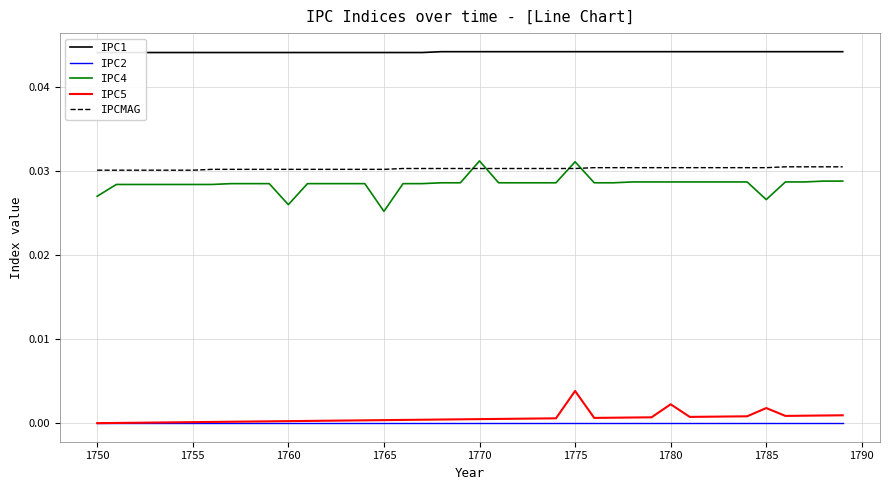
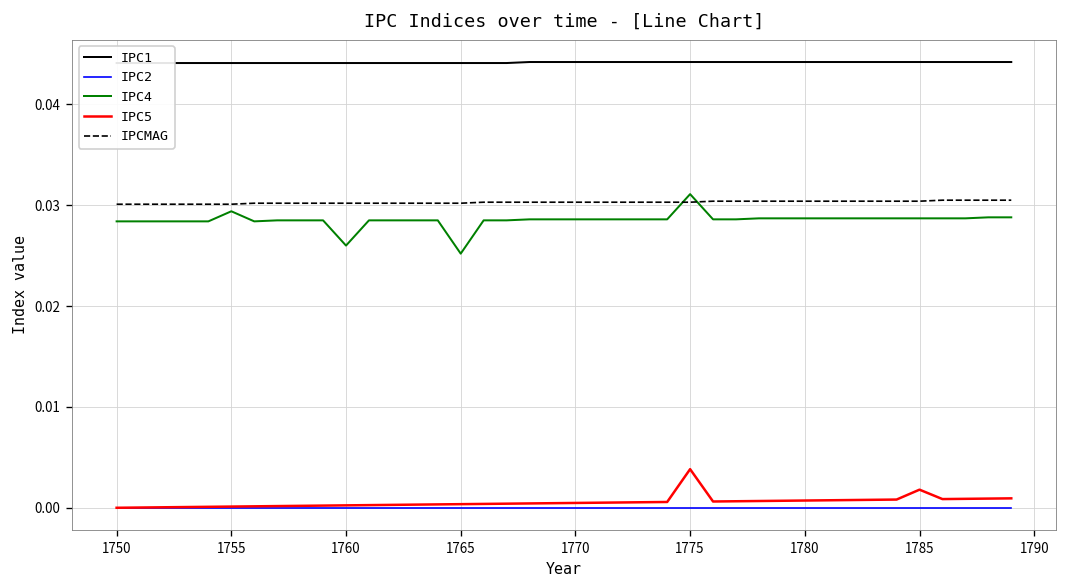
IPC4, 1750: 0.027 -> 0.028
IPC4, 1755: 0.028 -> 0.029
IPC4, 1770: 0.031 -> 0.029
IPC5, 1780: 0.002 -> 0.001
IPC4, 1785: 0.027 -> 0.029
